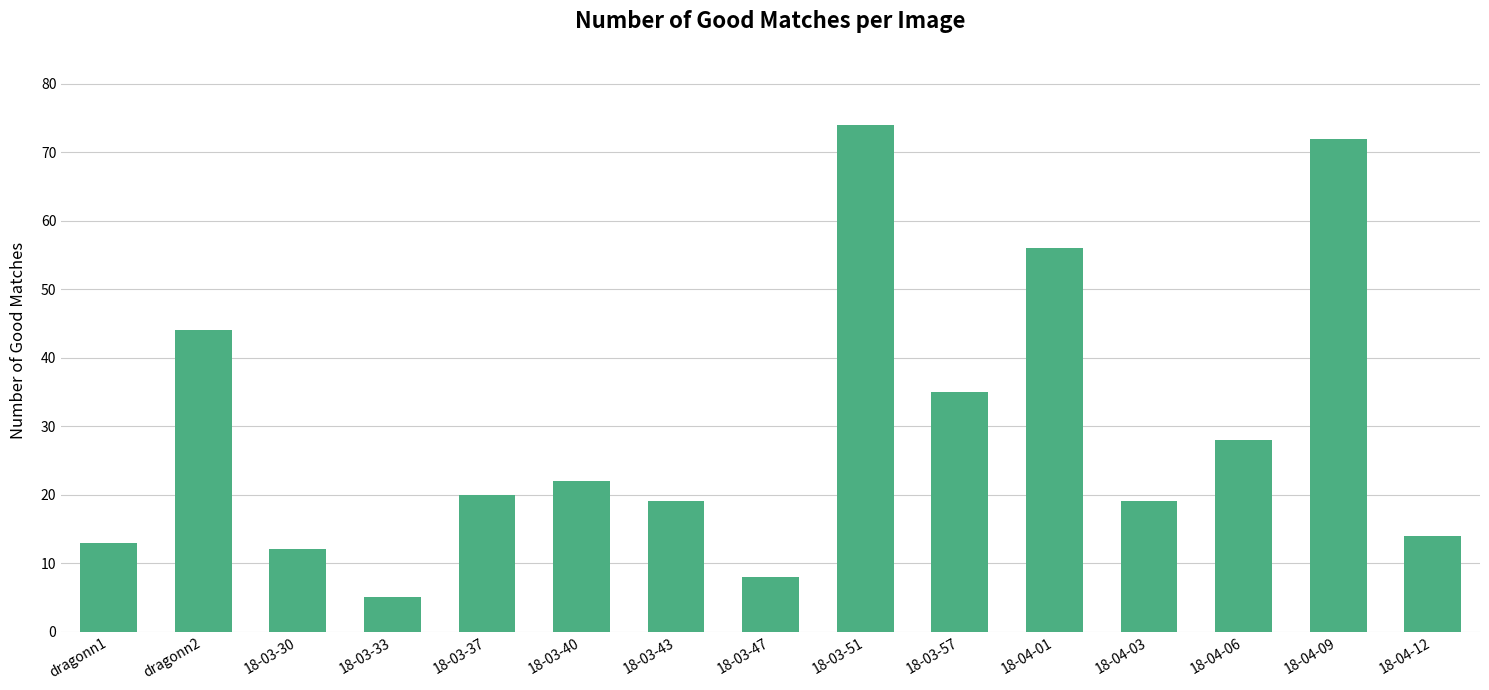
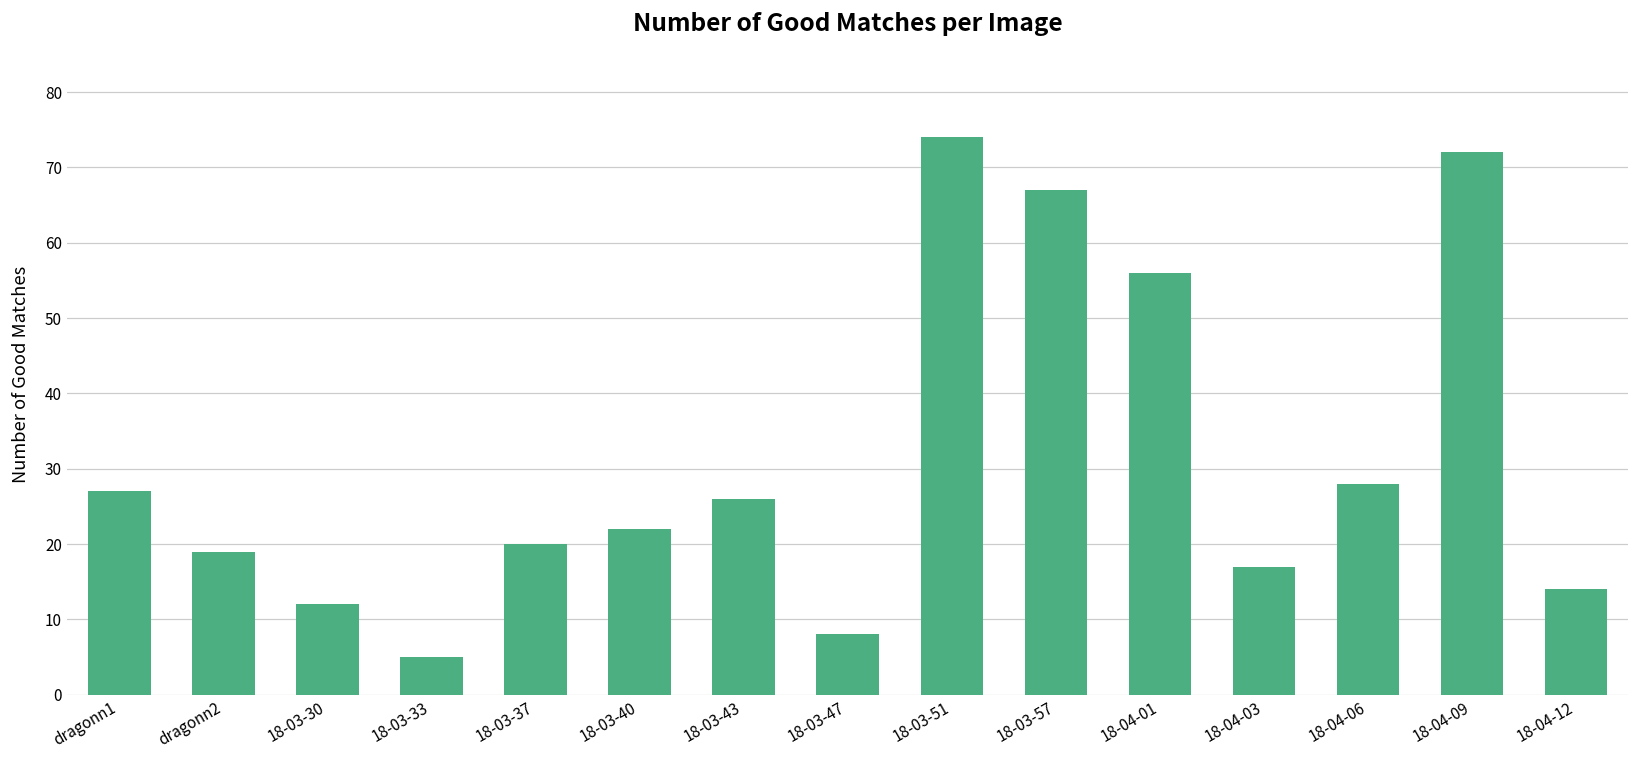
dragonn1: 13 -> 27
dragonn2: 44 -> 19
18-03-43: 19 -> 26
18-03-57: 35 -> 67
18-04-03: 19 -> 17
